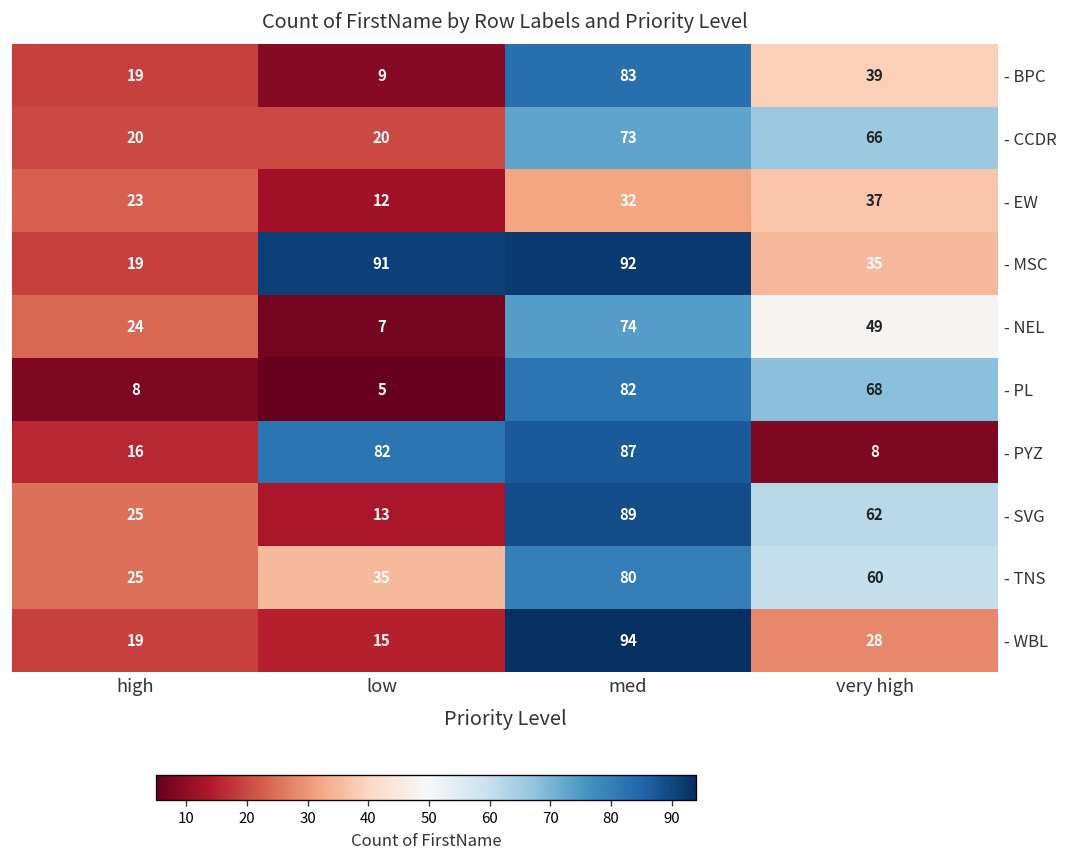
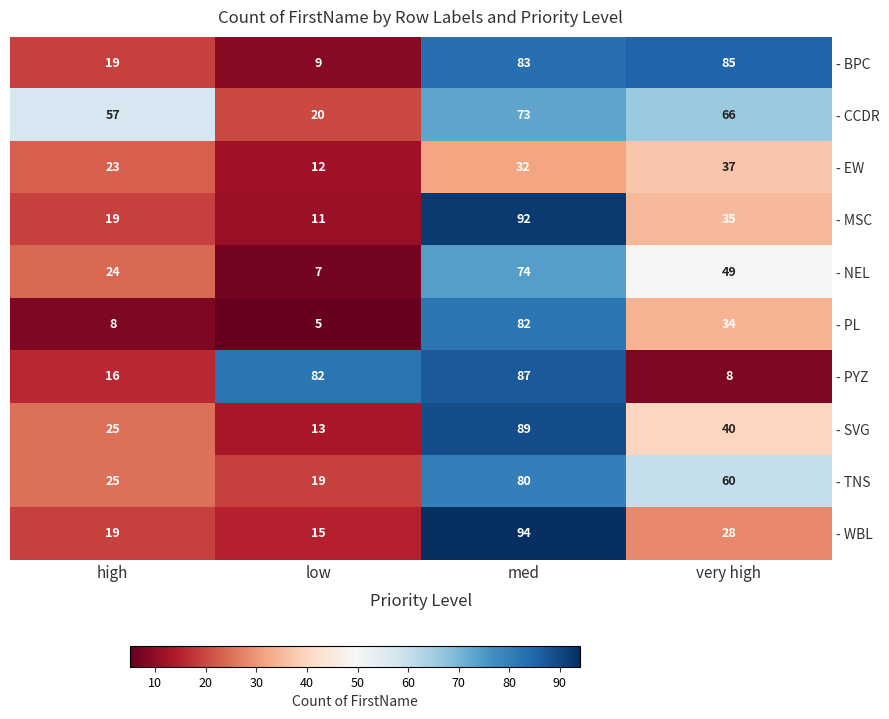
- BPC, very high: 39 -> 85
- CCDR, high: 20 -> 57
- MSC, low: 91 -> 11
- PL, very high: 68 -> 34
- SVG, very high: 62 -> 40
- TNS, low: 35 -> 19
